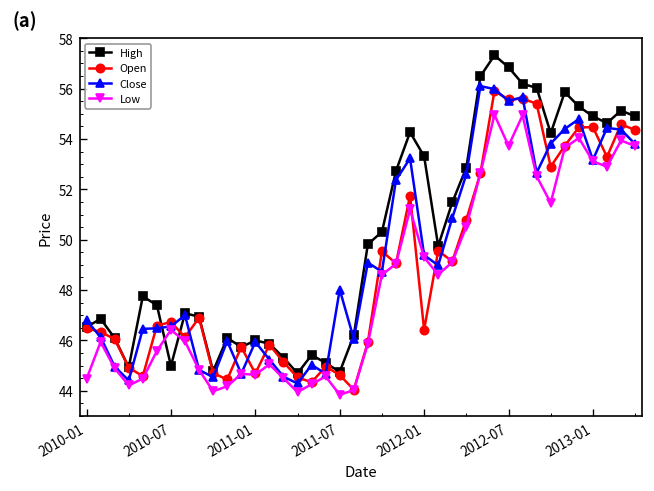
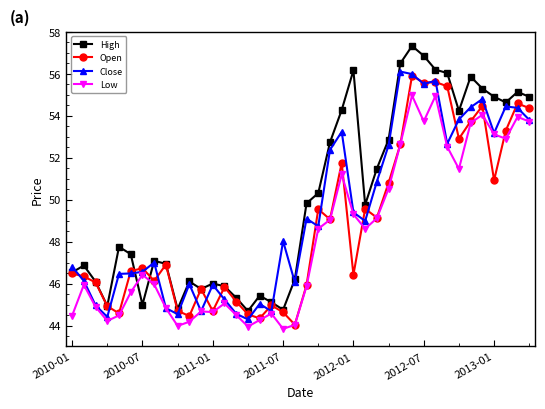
High, 2012-01: 53.3 -> 56.2
Open, 2013-01: 54.5 -> 50.9
